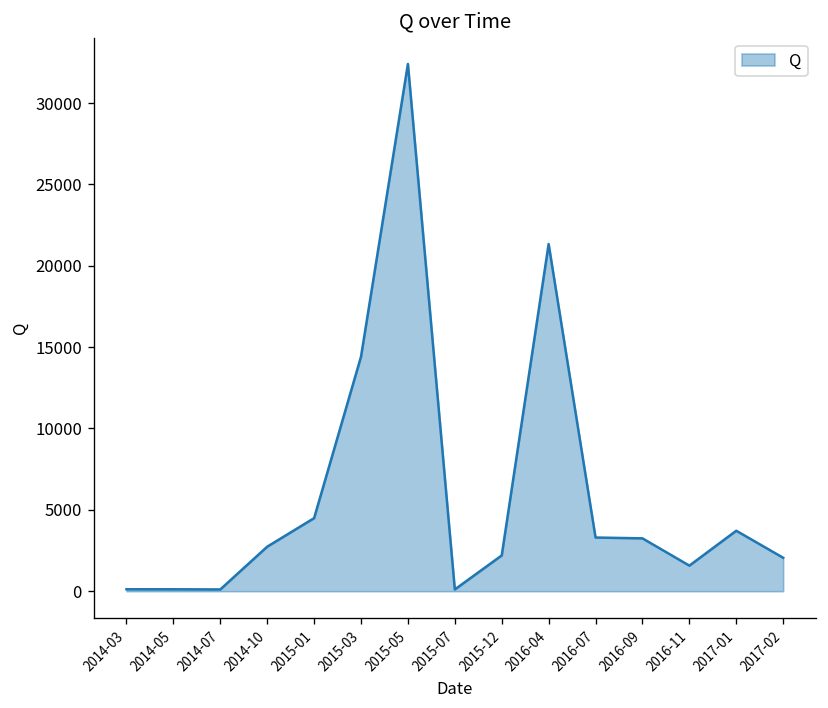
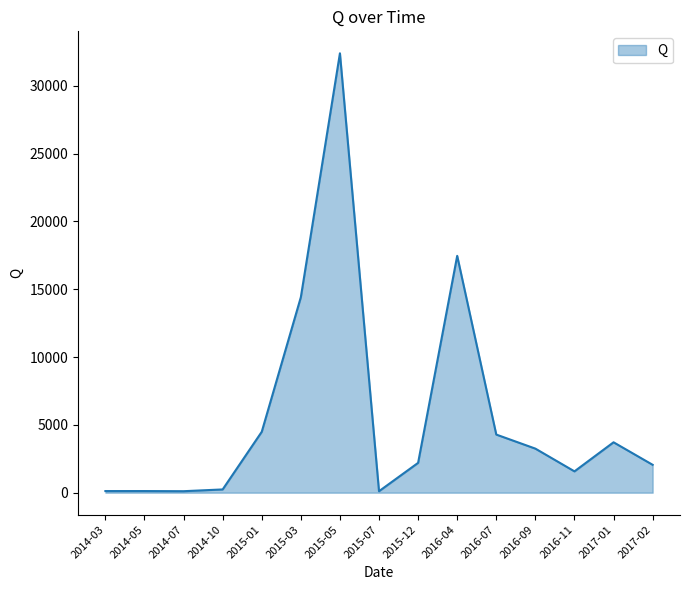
2014-10: 2700 -> 200
2016-04: 21300 -> 17500
2016-07: 3300 -> 4300
